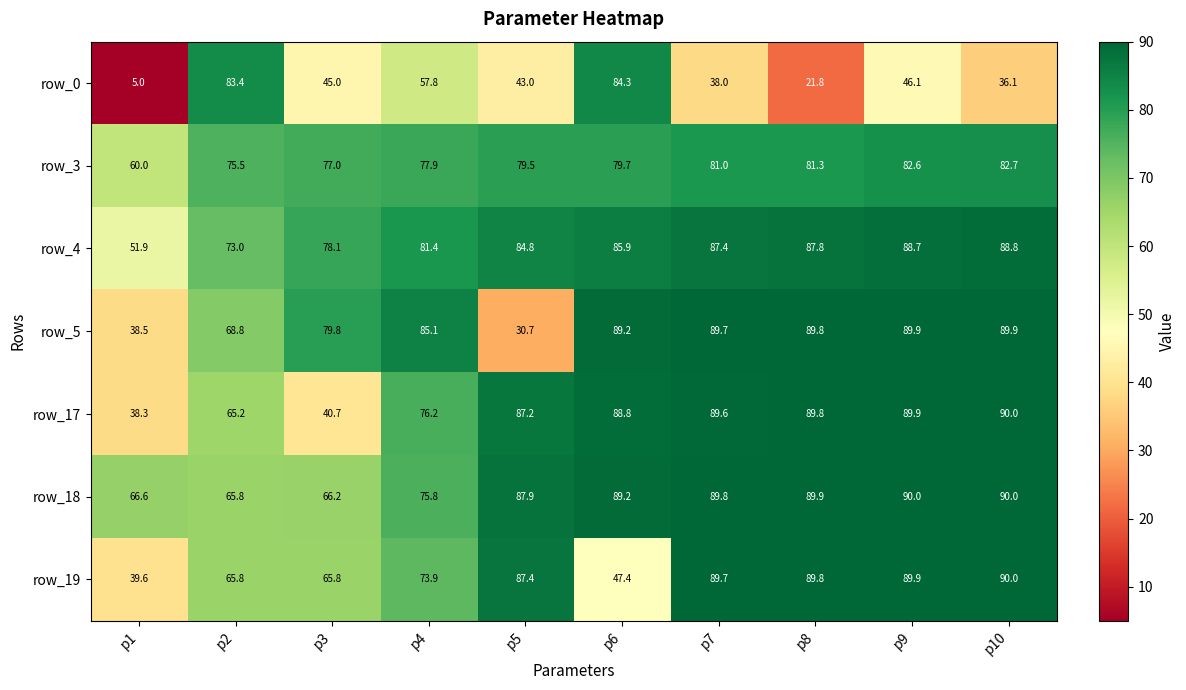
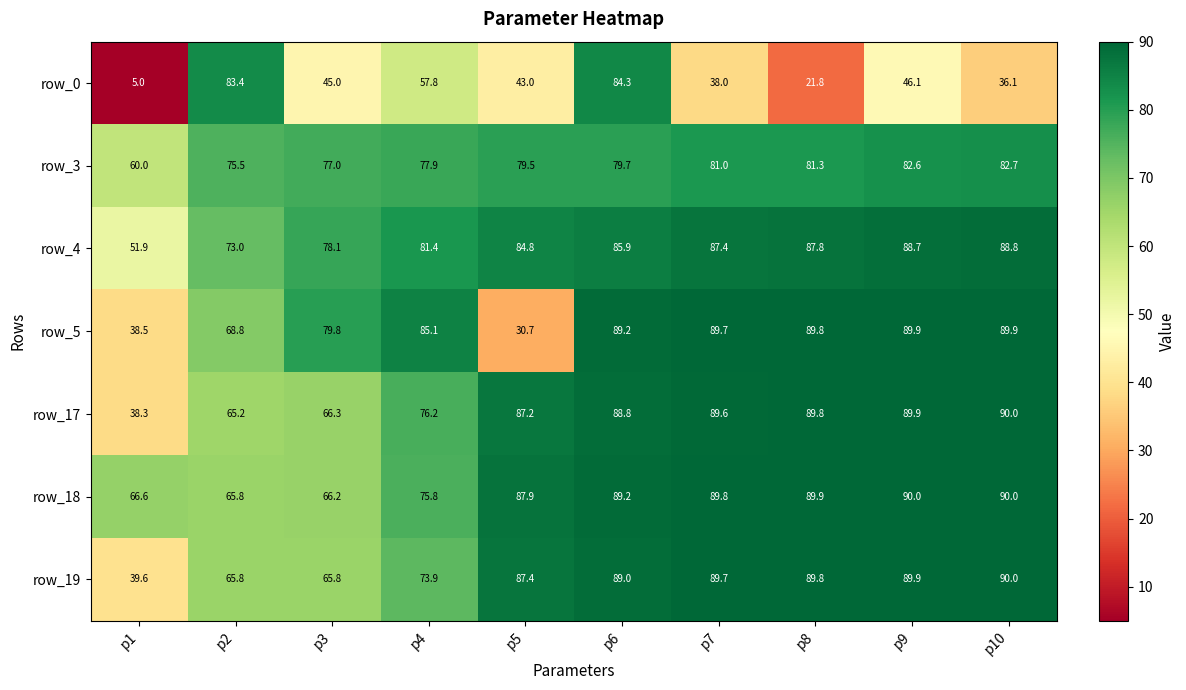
row_17, p3: 40.7 -> 66.3
row_19, p6: 47.4 -> 89.0
